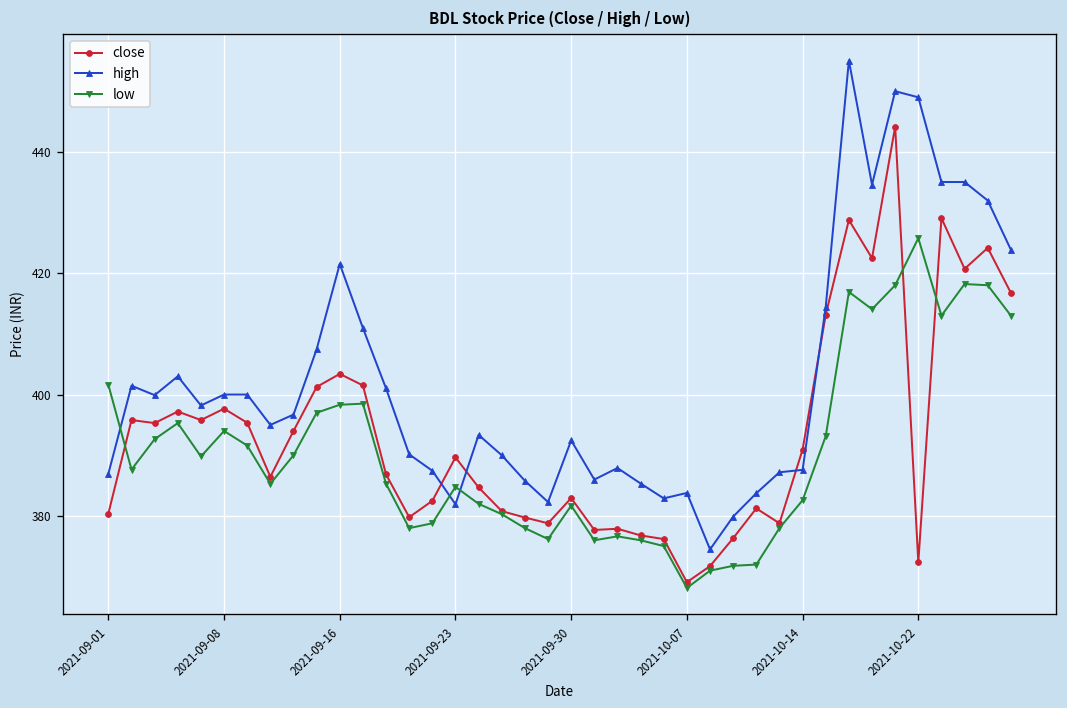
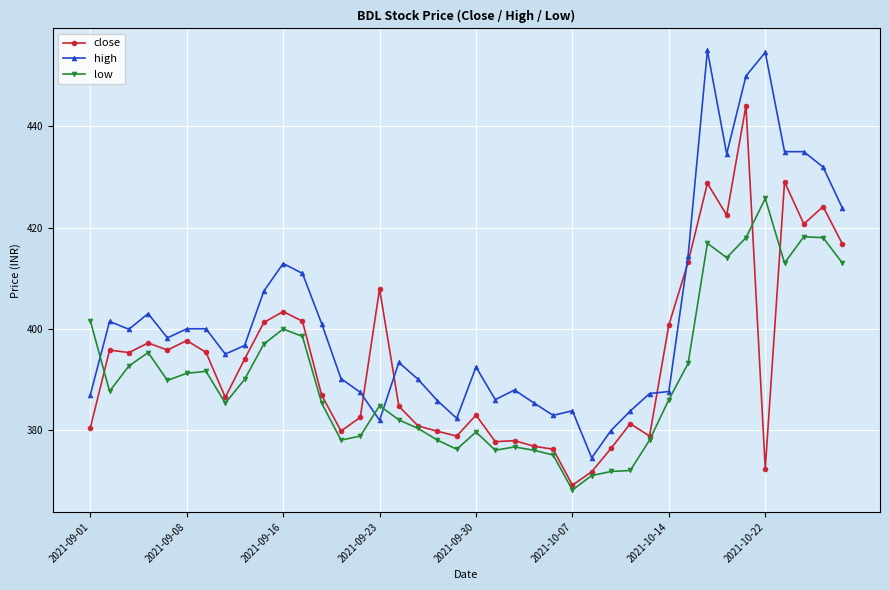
low, 2021-09-08: 394 -> 391
high, 2021-09-16: 422 -> 413
low, 2021-09-16: 398 -> 400
close, 2021-09-23: 390 -> 408
low, 2021-09-30: 382 -> 380
close, 2021-10-14: 391 -> 401
low, 2021-10-14: 383 -> 386
high, 2021-10-22: 449 -> 455
